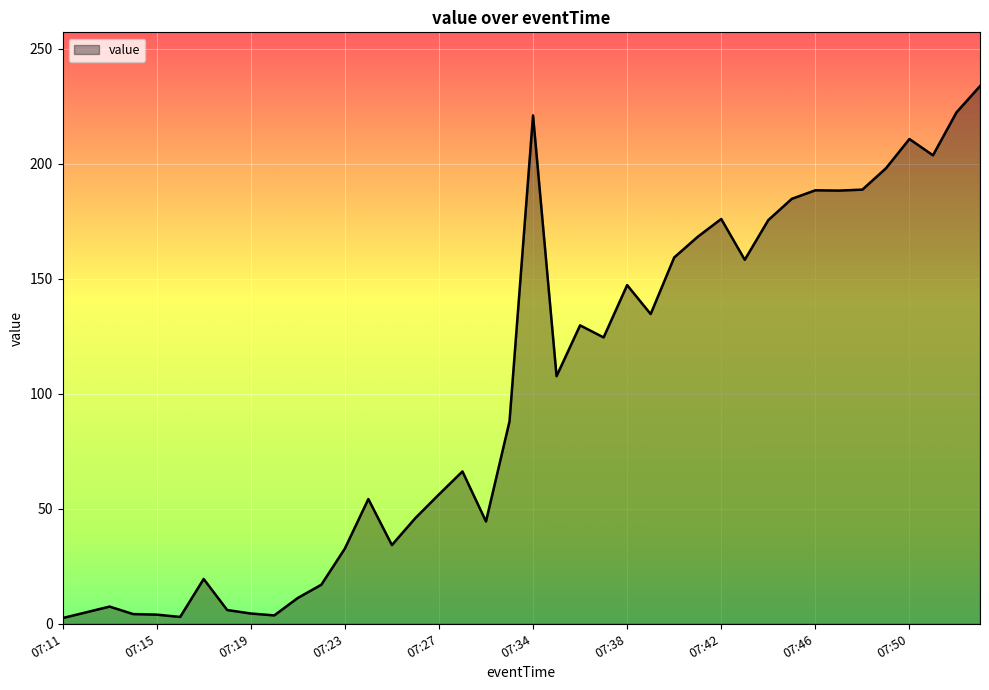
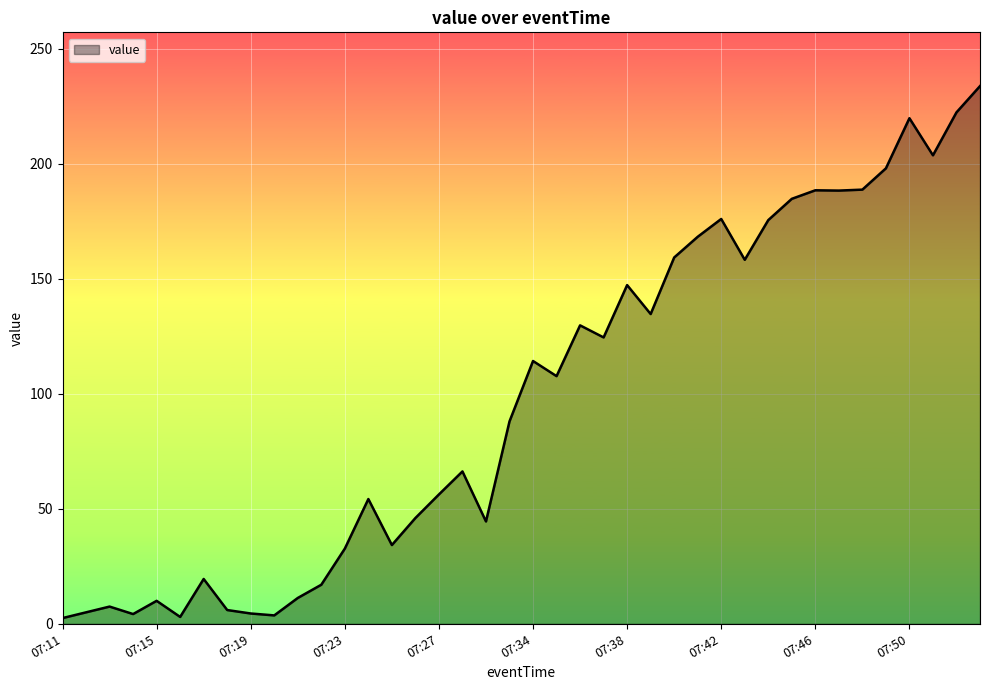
07:15: 4 -> 10
07:34: 221 -> 114
07:50: 211 -> 220
